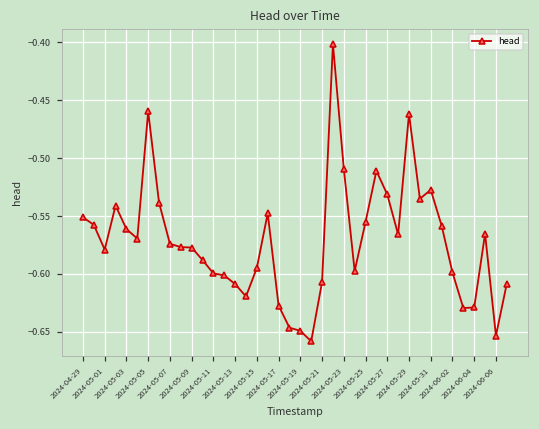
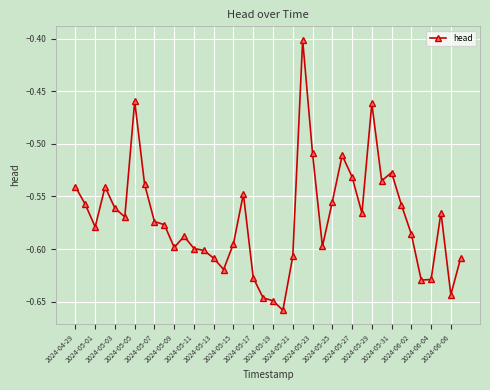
2024-04-29: -0.551 -> -0.541
2024-05-09: -0.577 -> -0.598
2024-06-02: -0.599 -> -0.586
2024-06-06: -0.653 -> -0.643
